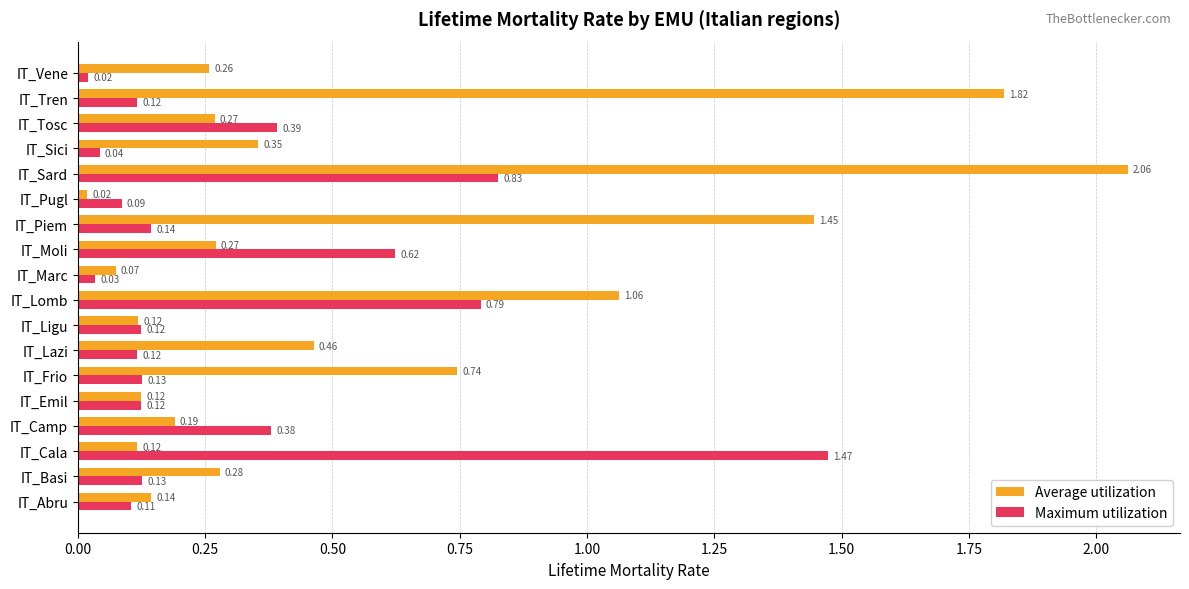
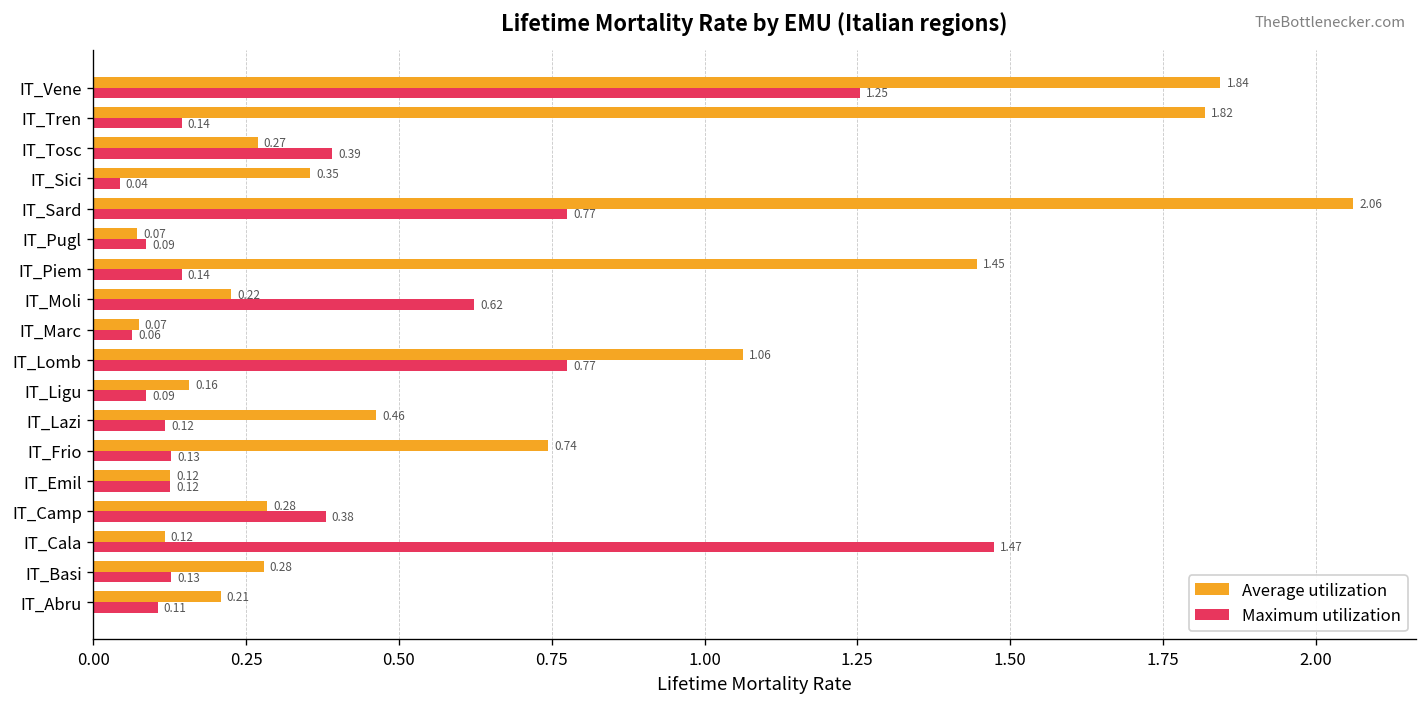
Average utilization, IT_Vene: 0.26 -> 1.84
Maximum utilization, IT_Vene: 0.02 -> 1.25
Maximum utilization, IT_Tren: 0.12 -> 0.14
Maximum utilization, IT_Sard: 0.83 -> 0.77
Average utilization, IT_Pugl: 0.02 -> 0.07
Average utilization, IT_Moli: 0.27 -> 0.22
Maximum utilization, IT_Marc: 0.03 -> 0.06
Maximum utilization, IT_Lomb: 0.79 -> 0.77
Average utilization, IT_Ligu: 0.12 -> 0.16
Maximum utilization, IT_Ligu: 0.12 -> 0.09
Average utilization, IT_Camp: 0.19 -> 0.28
Average utilization, IT_Abru: 0.14 -> 0.21
